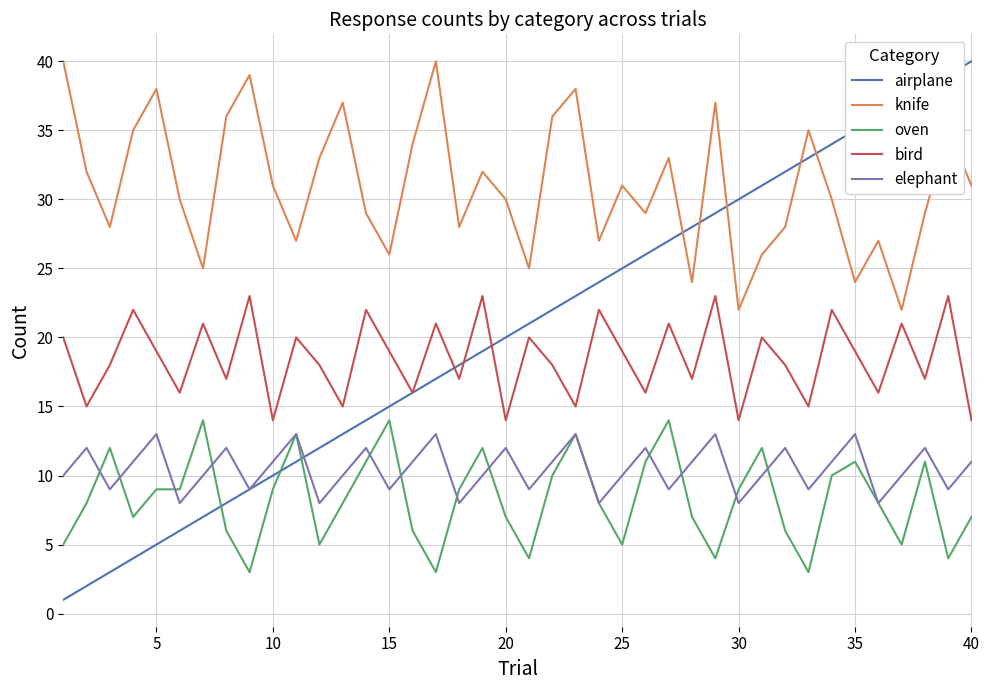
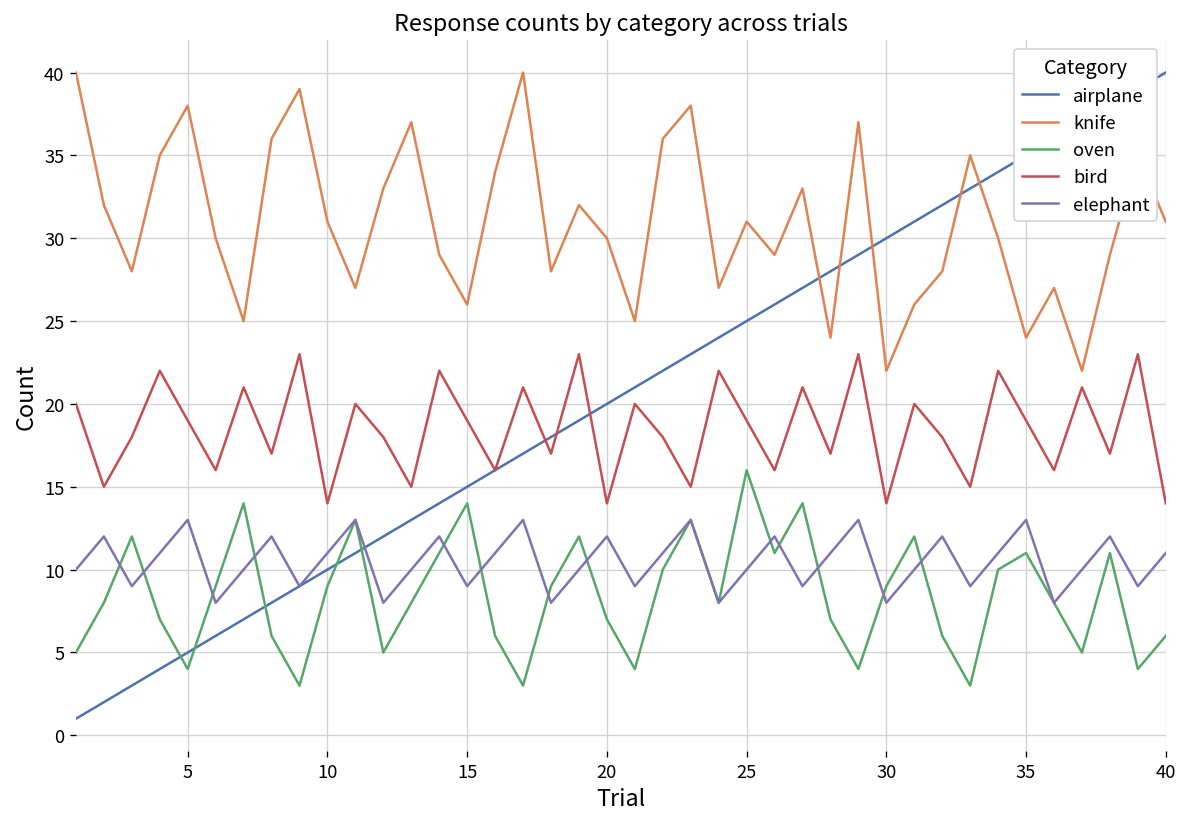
oven, 5: 9 -> 4
oven, 25: 5 -> 16
oven, 40: 7 -> 6
